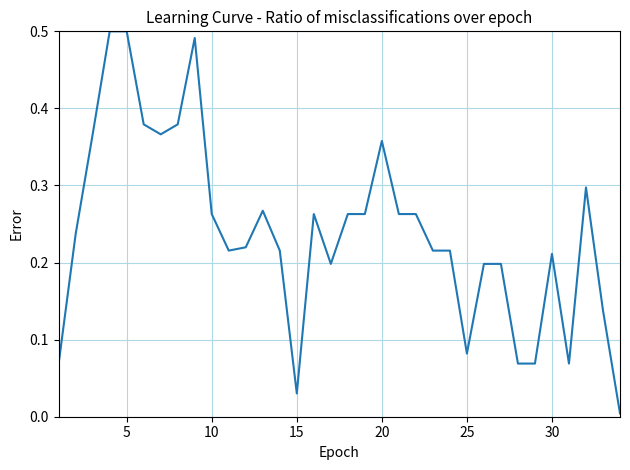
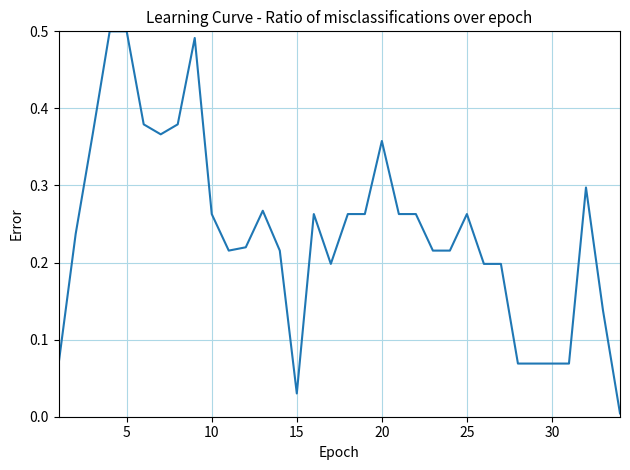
25: 0.08 -> 0.26
30: 0.21 -> 0.07
